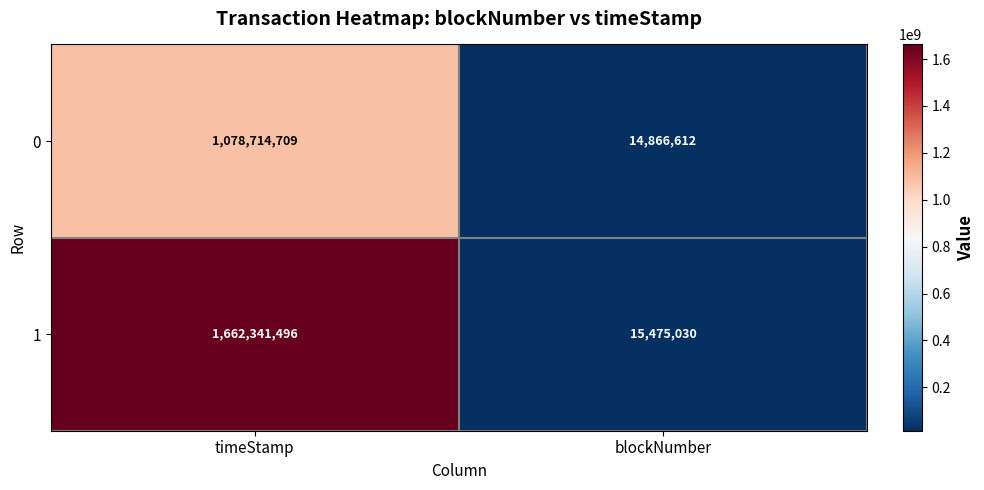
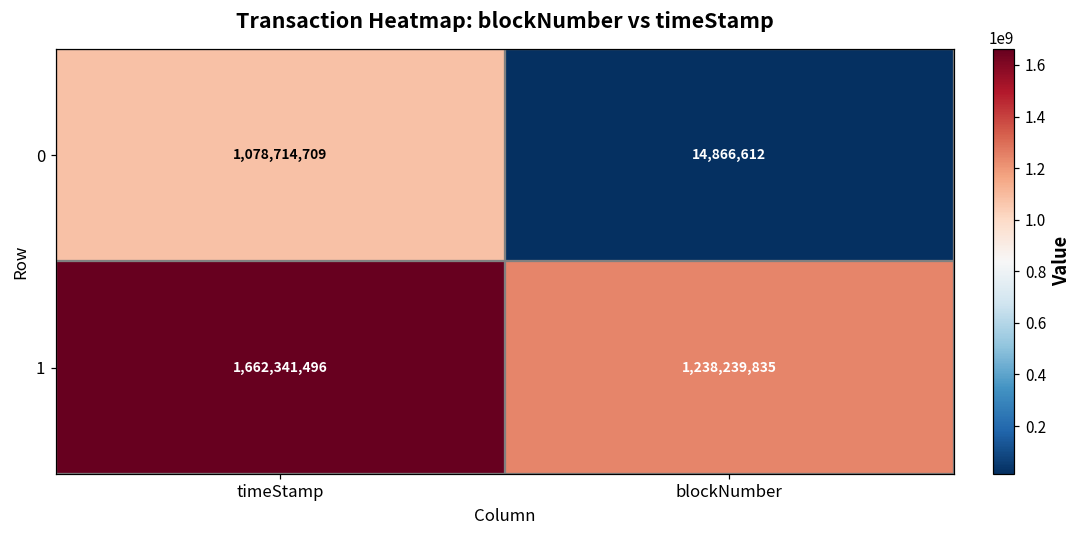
1, blockNumber: 15,475,030 -> 1,238,239,835
